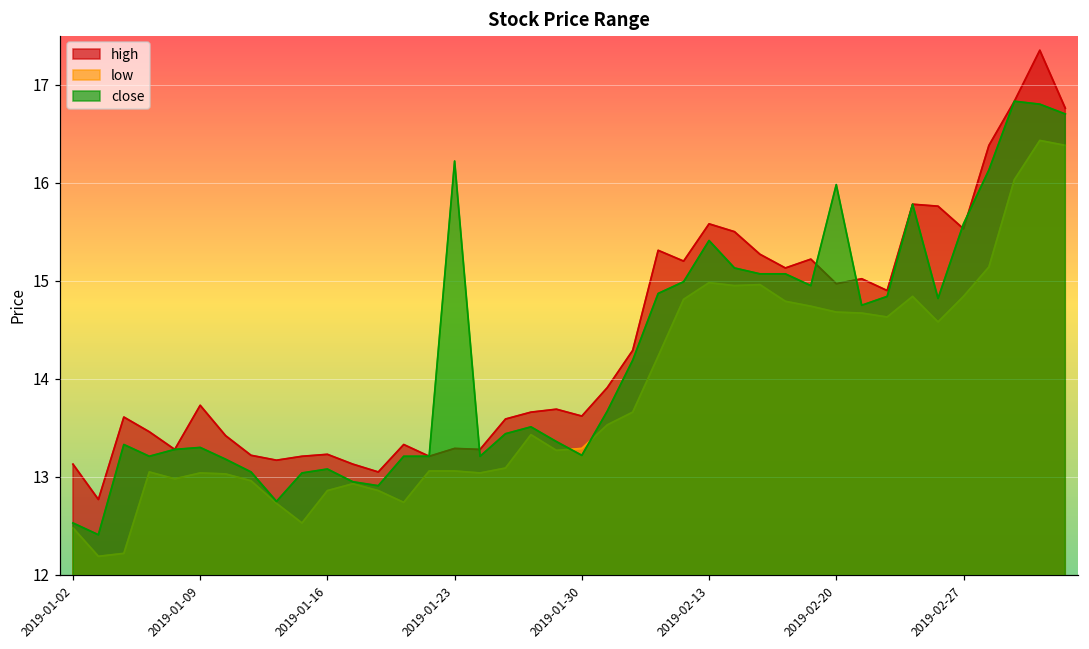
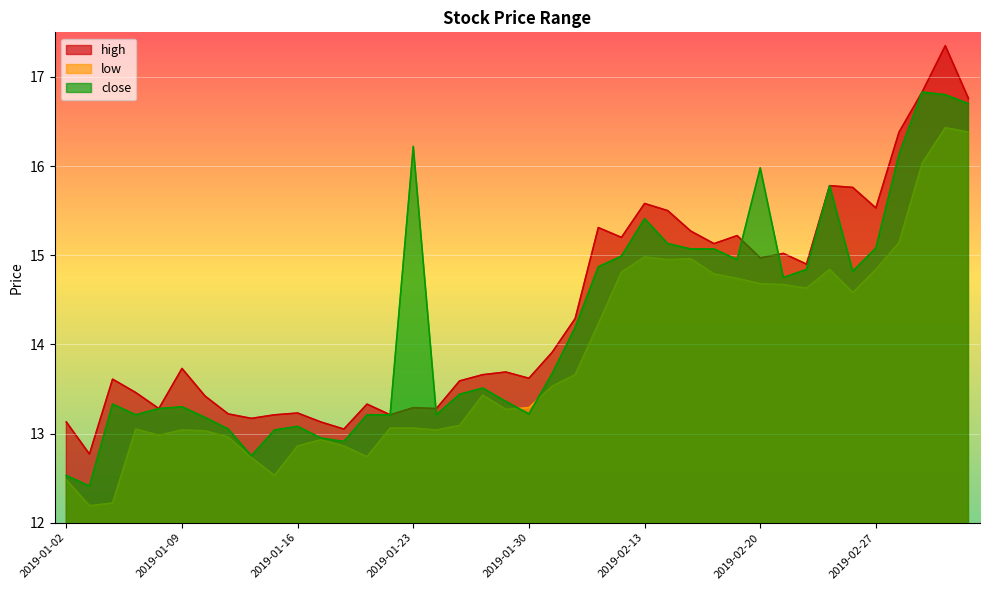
close, 2019-02-27: 15.6 -> 15.1
